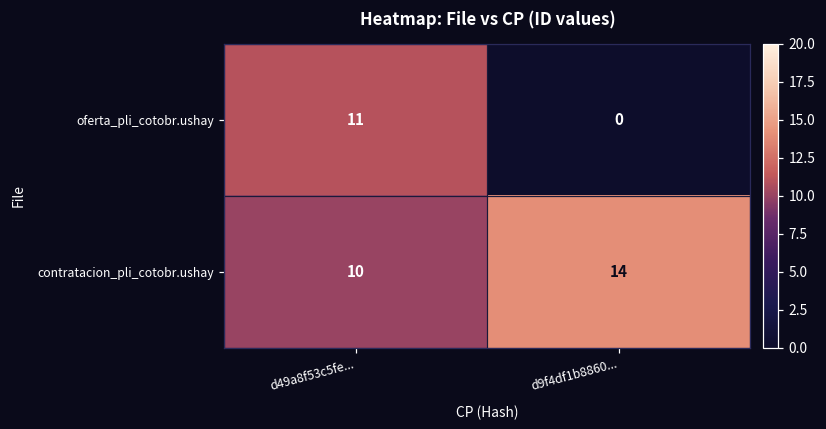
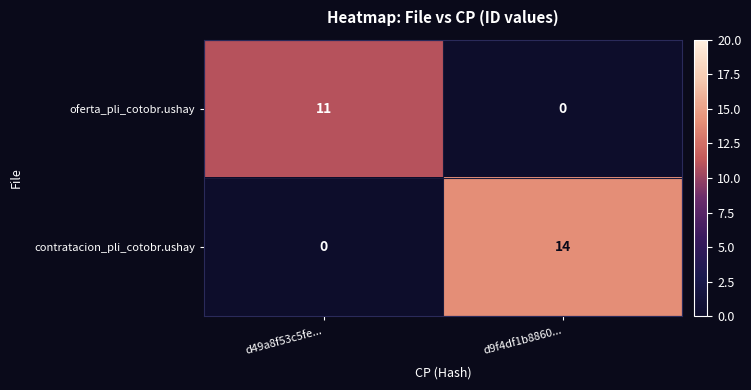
contratacion_pli_cotobr.ushay, d49a8f53c5fe...: 10 -> 0
